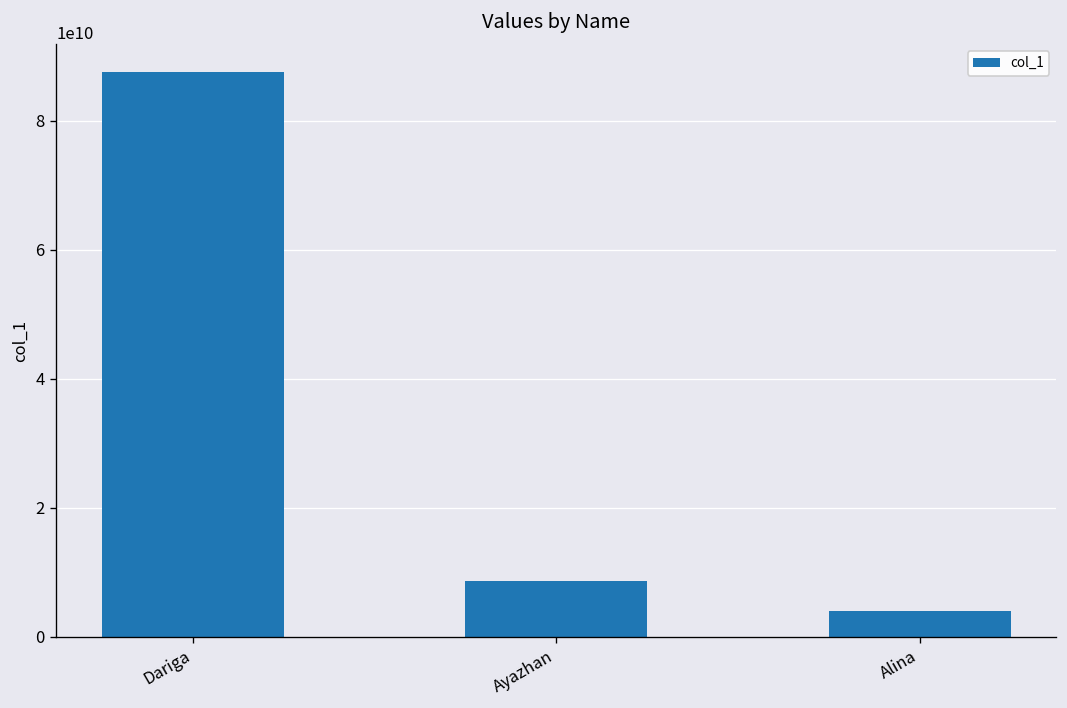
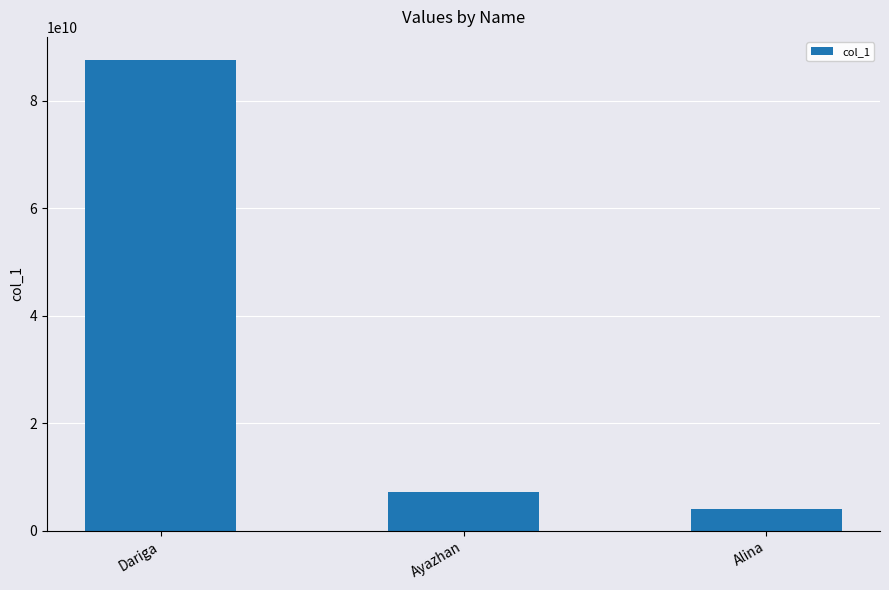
Ayazhan: 9000000000 -> 7000000000
